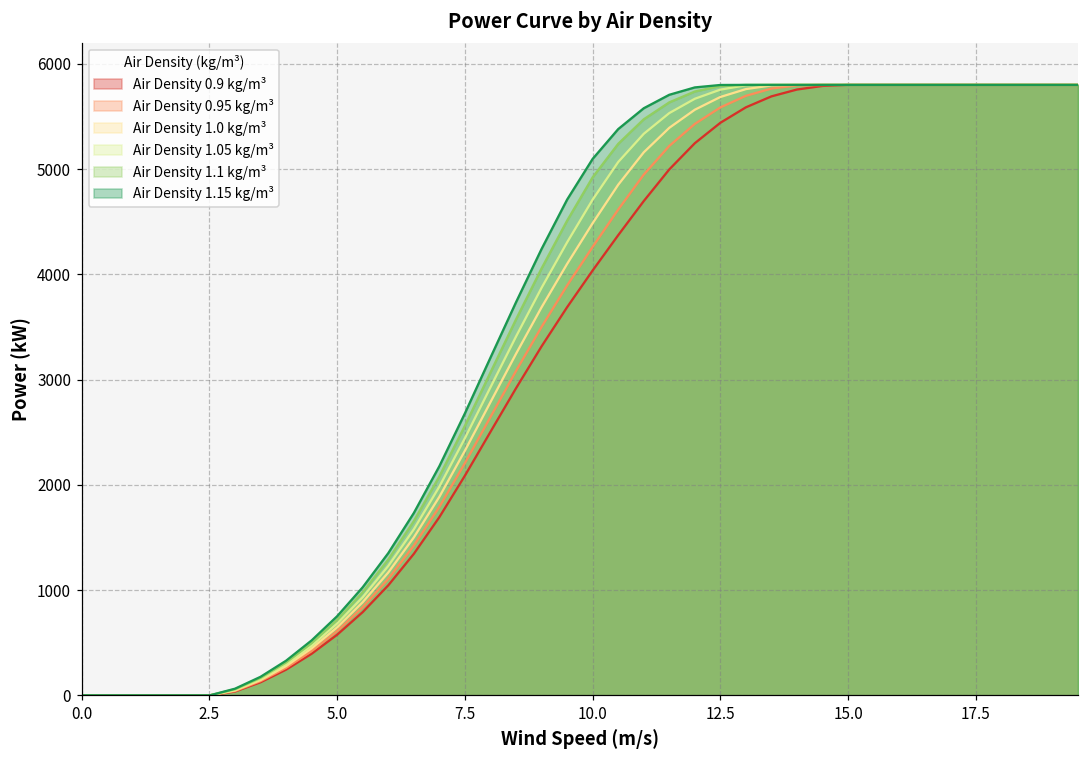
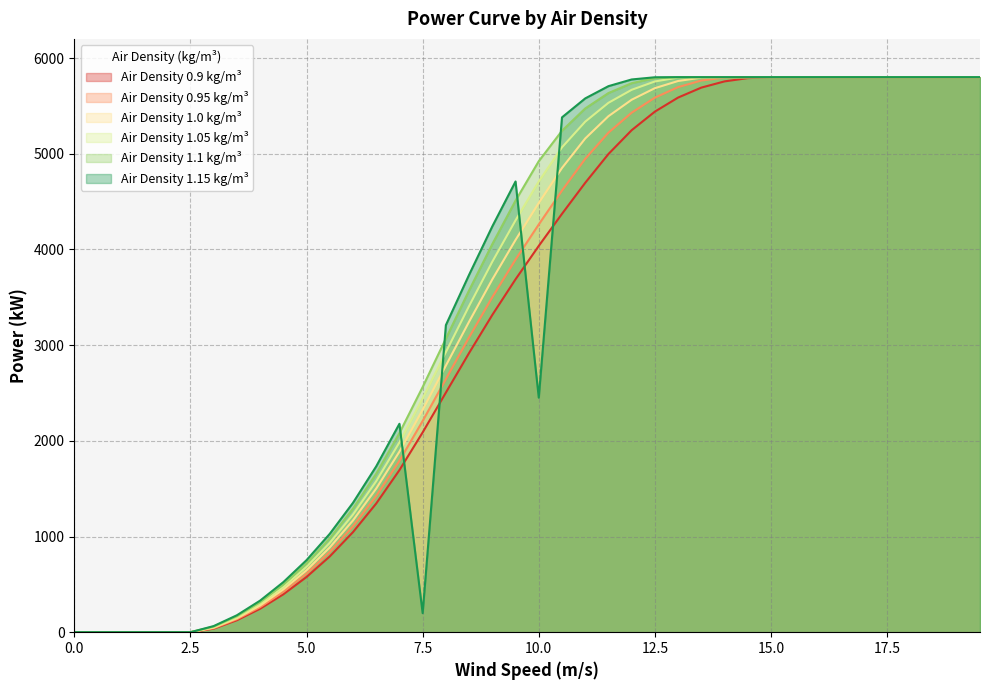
Air Density 1.15 kg/m³, 7.5: 2700 -> 200
Air Density 1.15 kg/m³, 10.0: 5100 -> 2500
